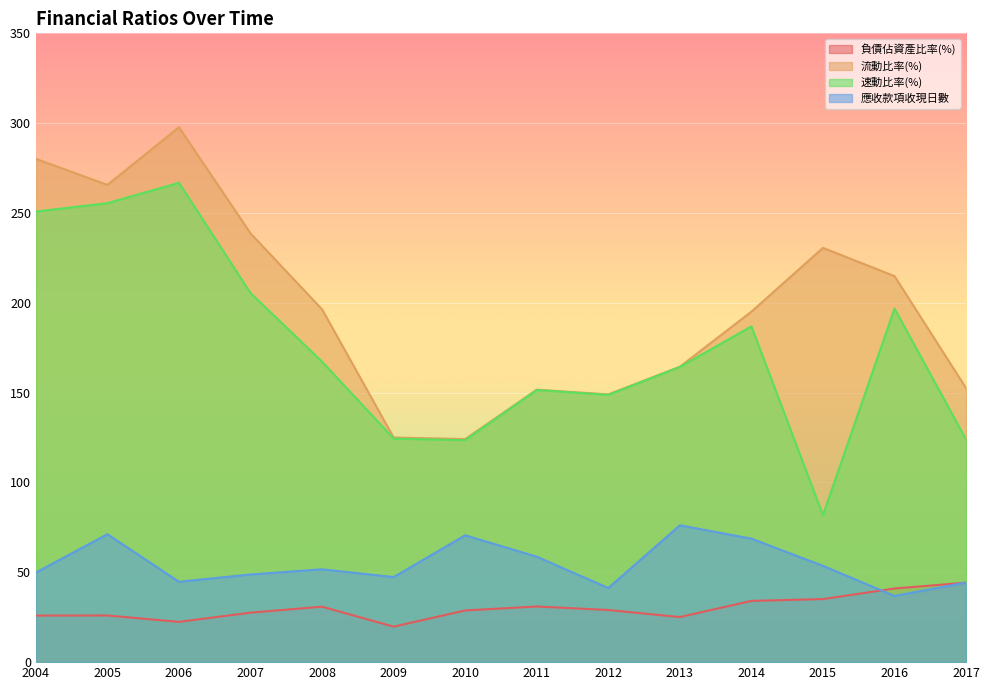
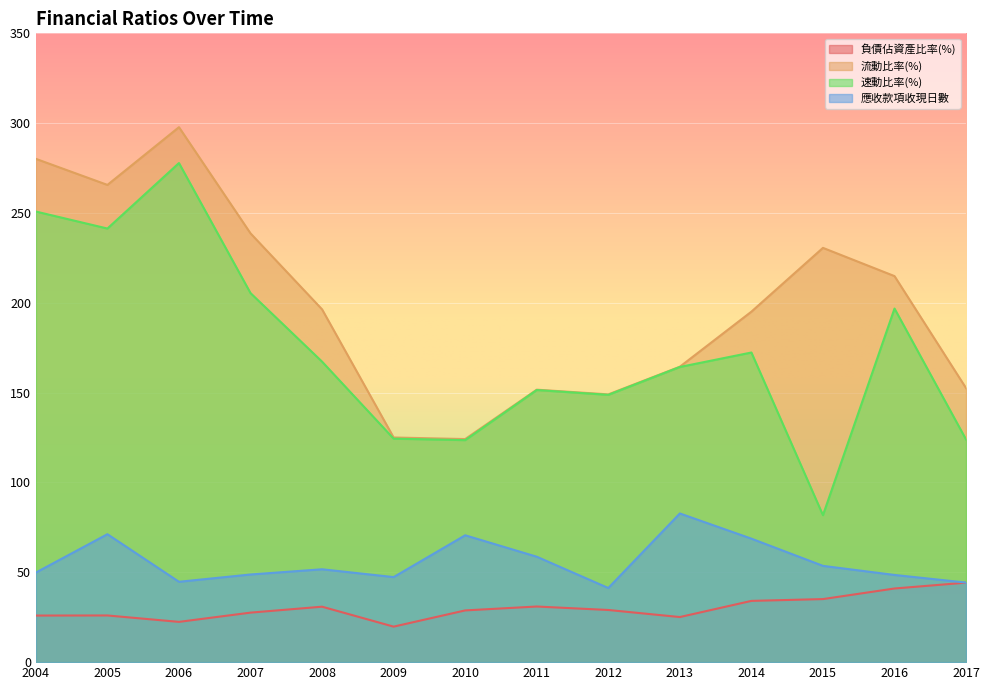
速動比率(%), 2005: 255 -> 241
速動比率(%), 2006: 267 -> 278
應收款項收現日數, 2013: 76 -> 83
速動比率(%), 2014: 187 -> 172
應收款項收現日數, 2016: 37 -> 49
